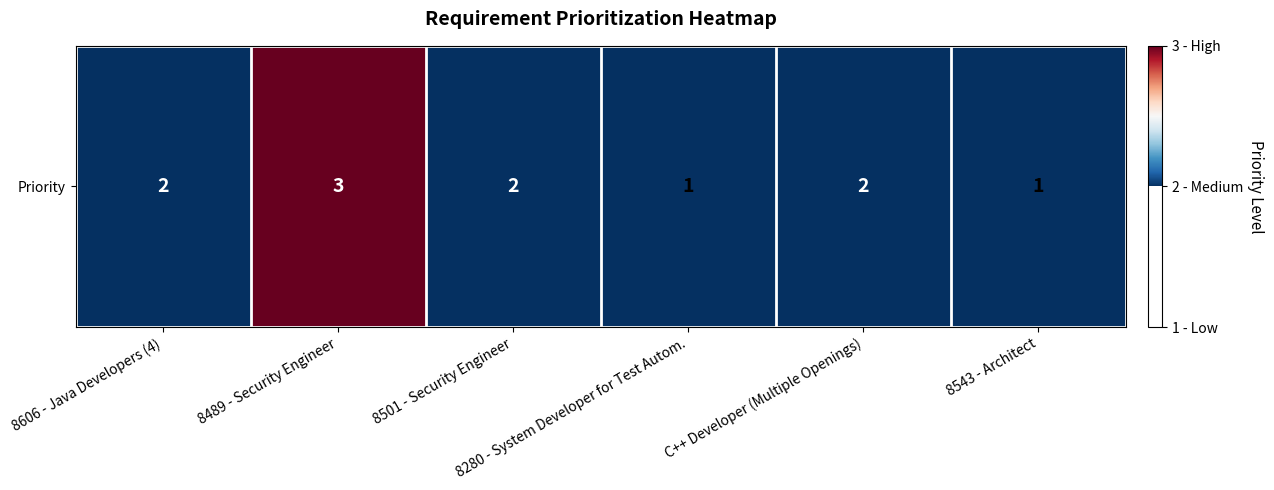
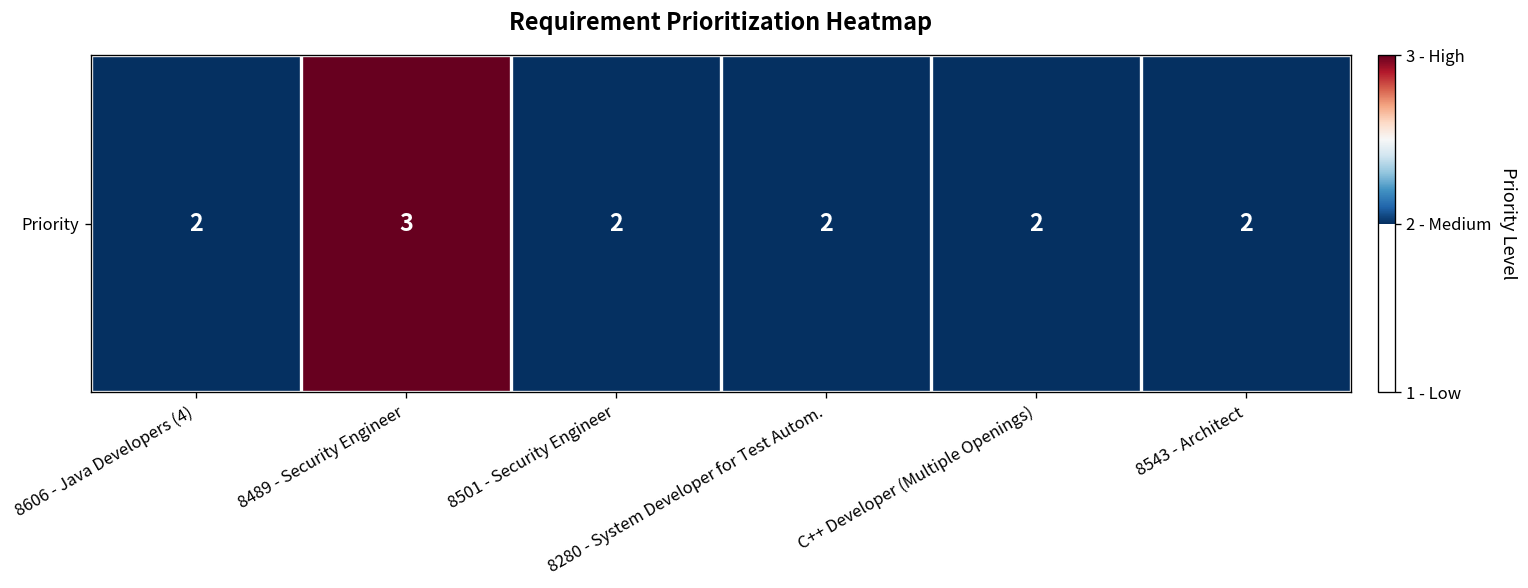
Priority, 8280 - System Developer for Test Autom.: 1 -> 2
Priority, 8543 - Architect: 1 -> 2
